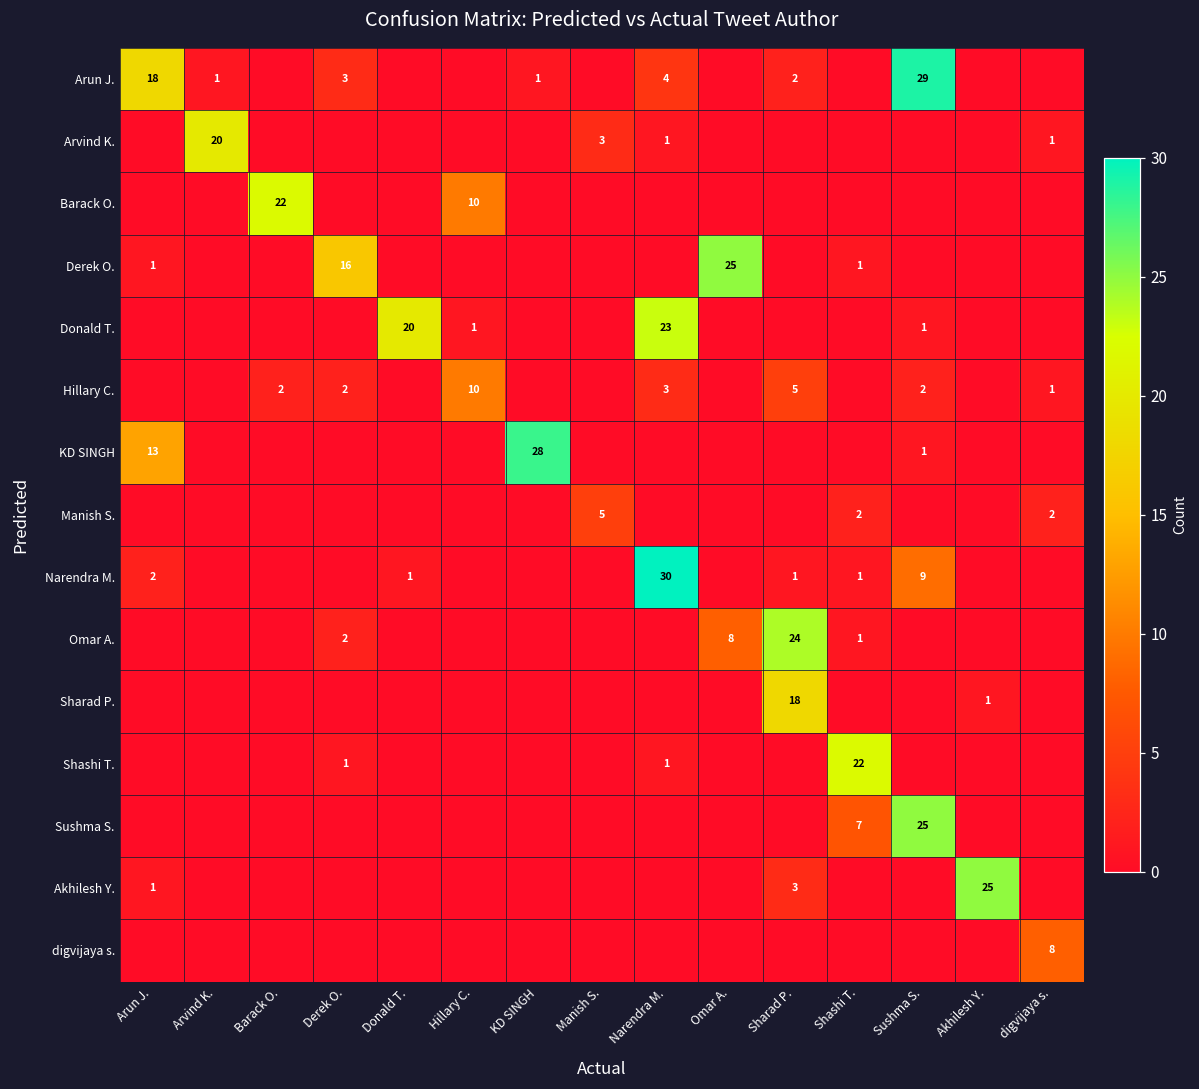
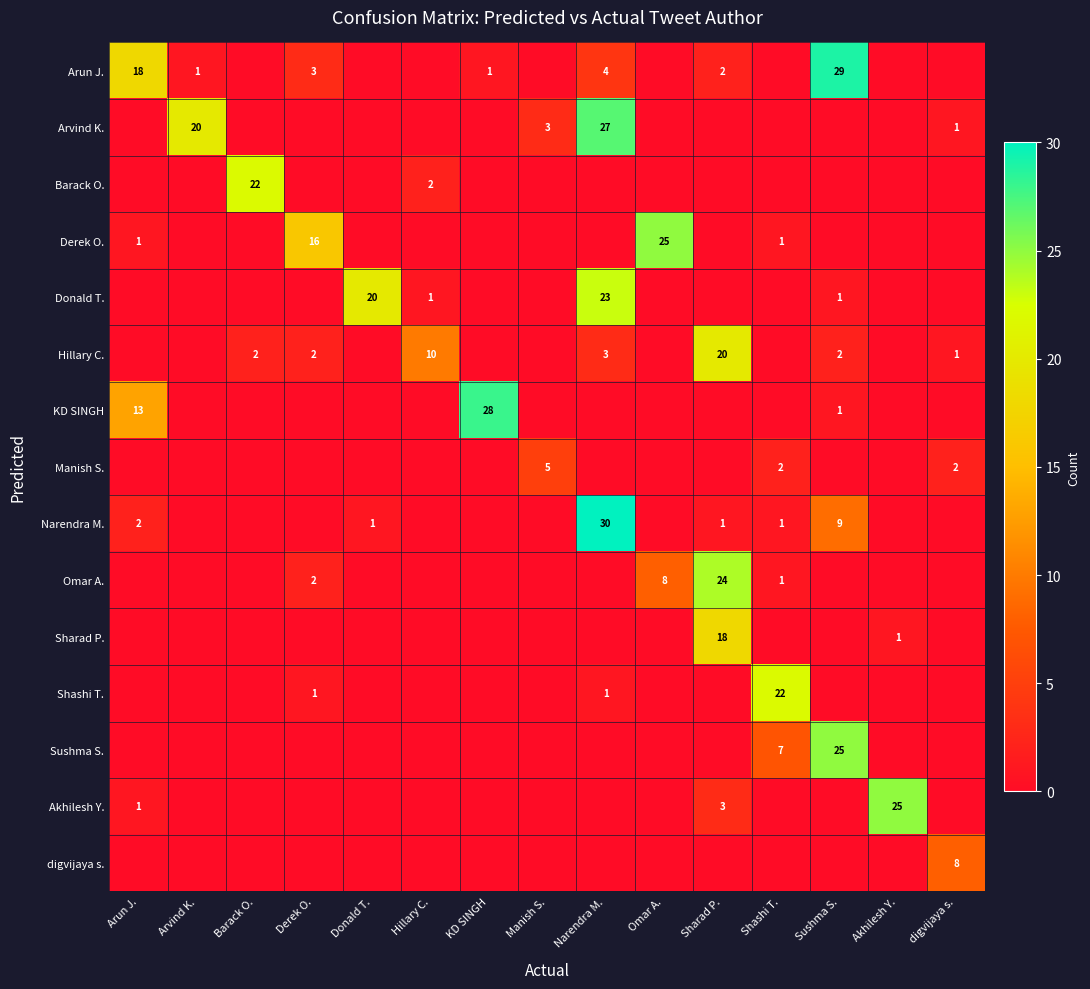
Arvind K., Narendra M.: 1 -> 27
Barack O., Hillary C.: 10 -> 2
Hillary C., Sharad P.: 5 -> 20
